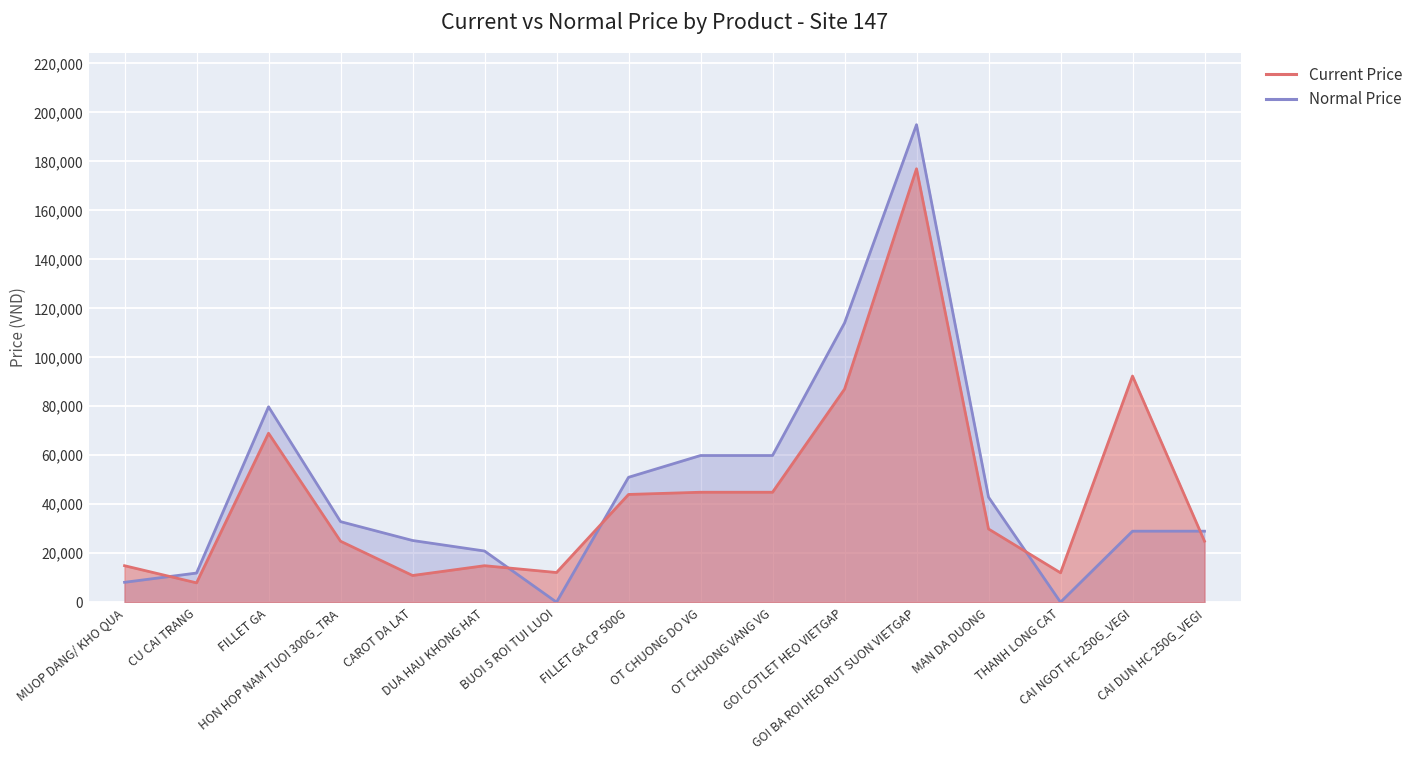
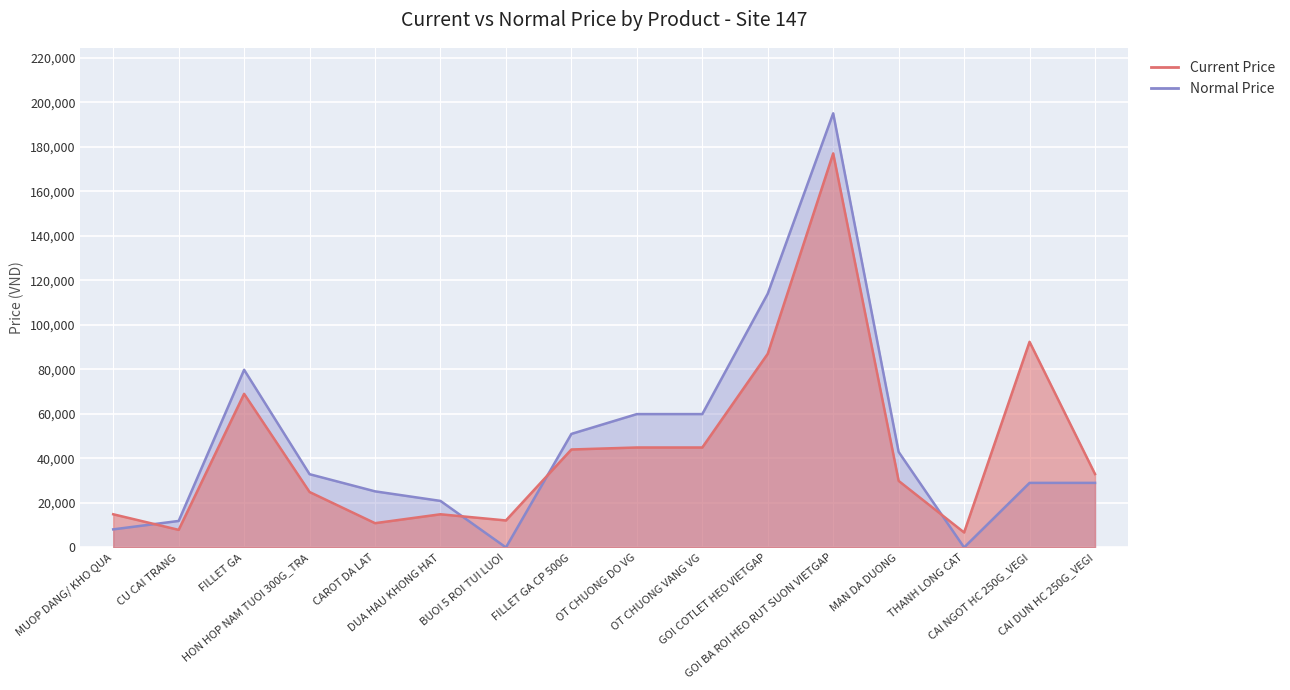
Current Price, THANH LONG CAT: 12,000 -> 7,000
Current Price, CAI DUN HC 250G_VEGI: 25,000 -> 33,000
